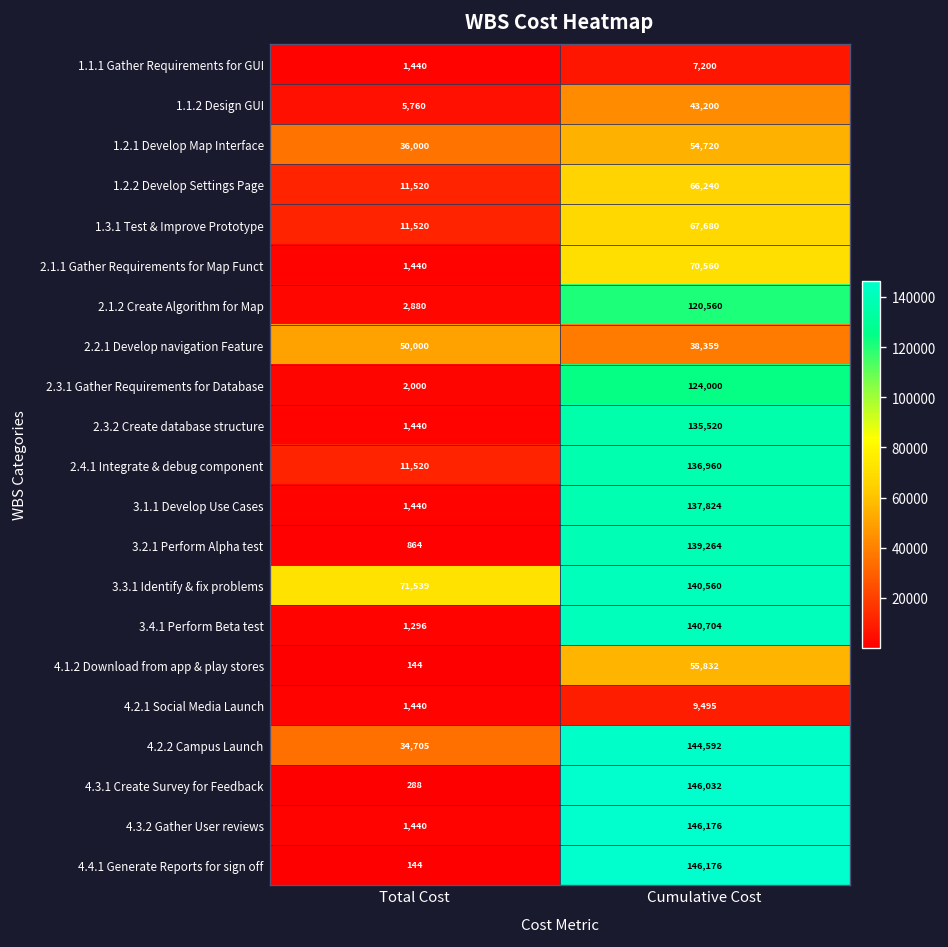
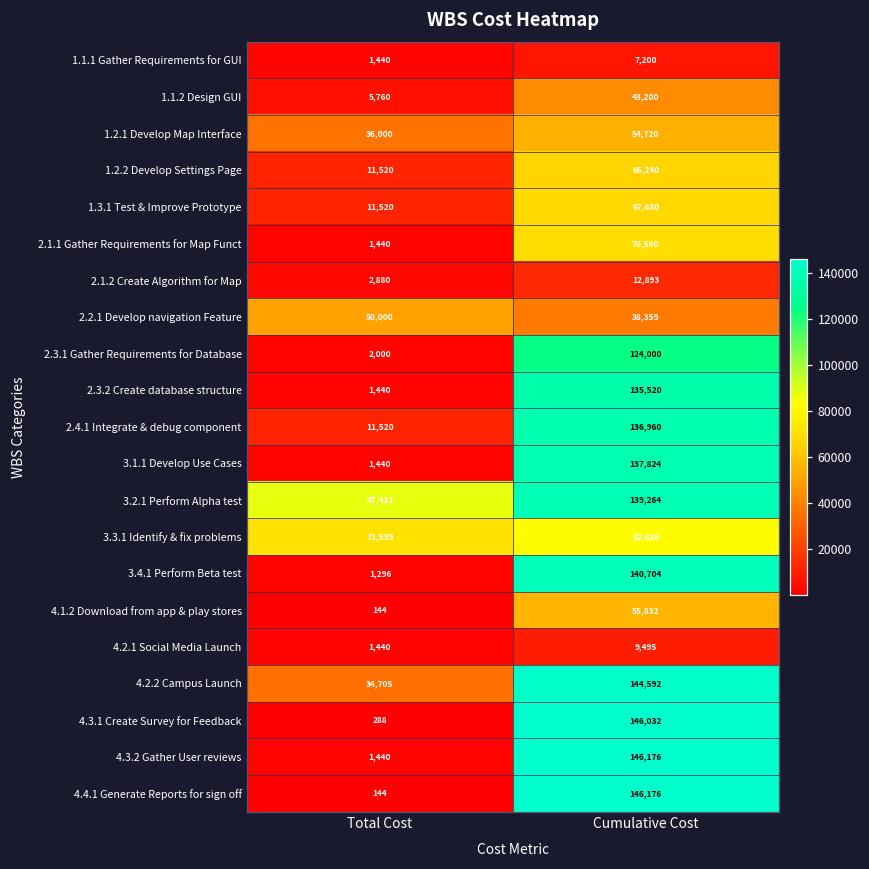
2.1.2 Create Algorithm for Map, Cumulative Cost: 120,560 -> 12,893
3.2.1 Perform Alpha test, Total Cost: 864 -> 87,421
3.3.1 Identify & fix problems, Cumulative Cost: 140,560 -> 82,626
